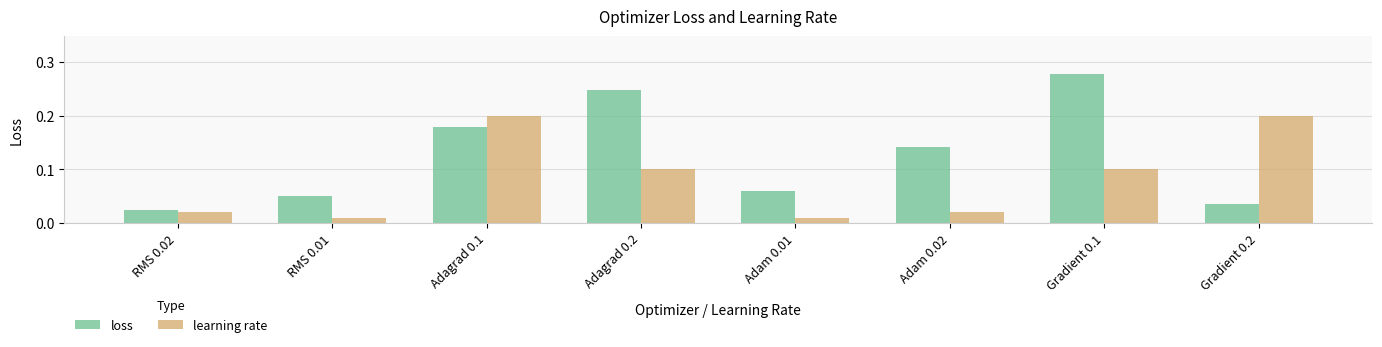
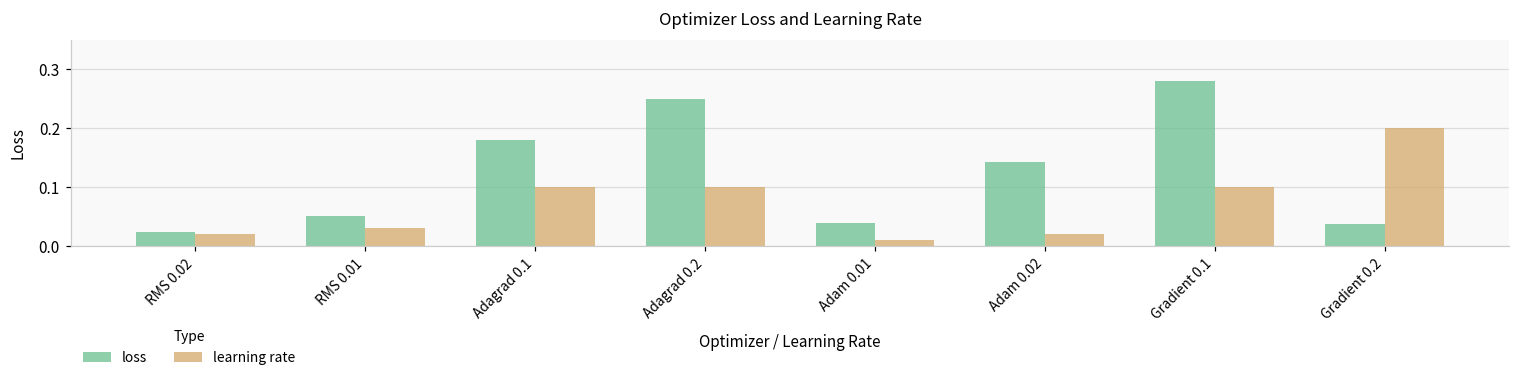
learning rate, RMS 0.01: 0.01 -> 0.03
learning rate, Adagrad 0.1: 0.2 -> 0.1
loss, Adam 0.01: 0.06 -> 0.04
